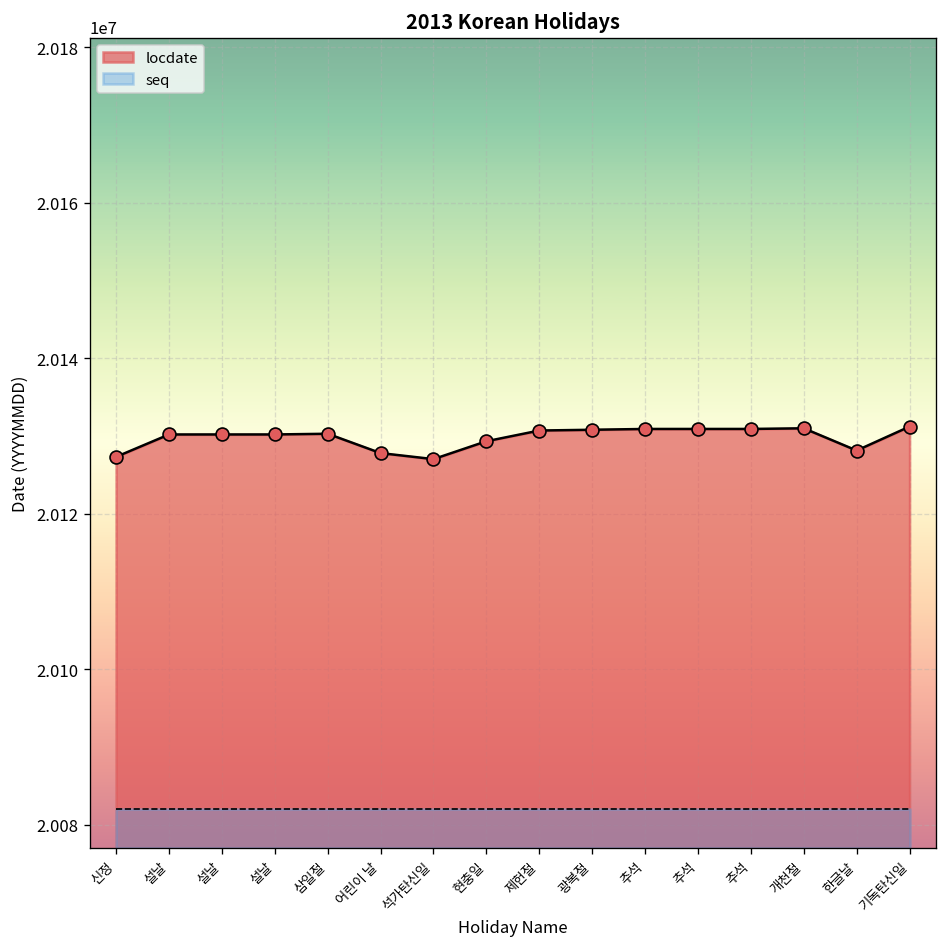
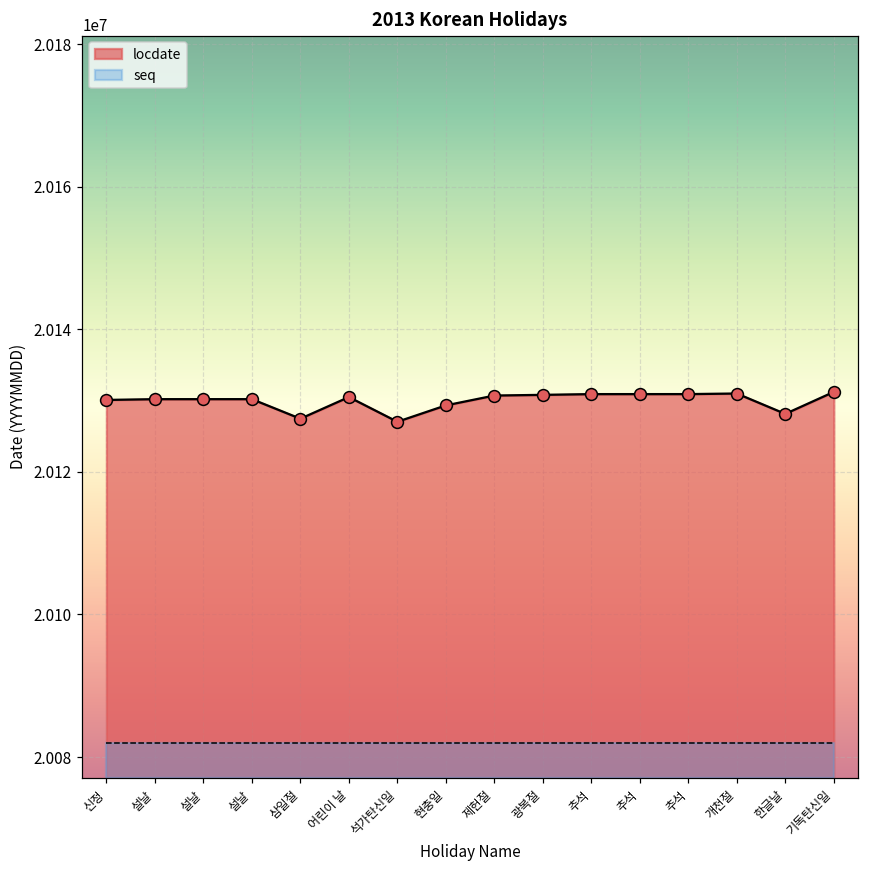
locdate, 신정: 20127000 -> 20130000
locdate, 삼일절: 20130000 -> 20127000
locdate, 어린이 날: 20128000 -> 20131000
